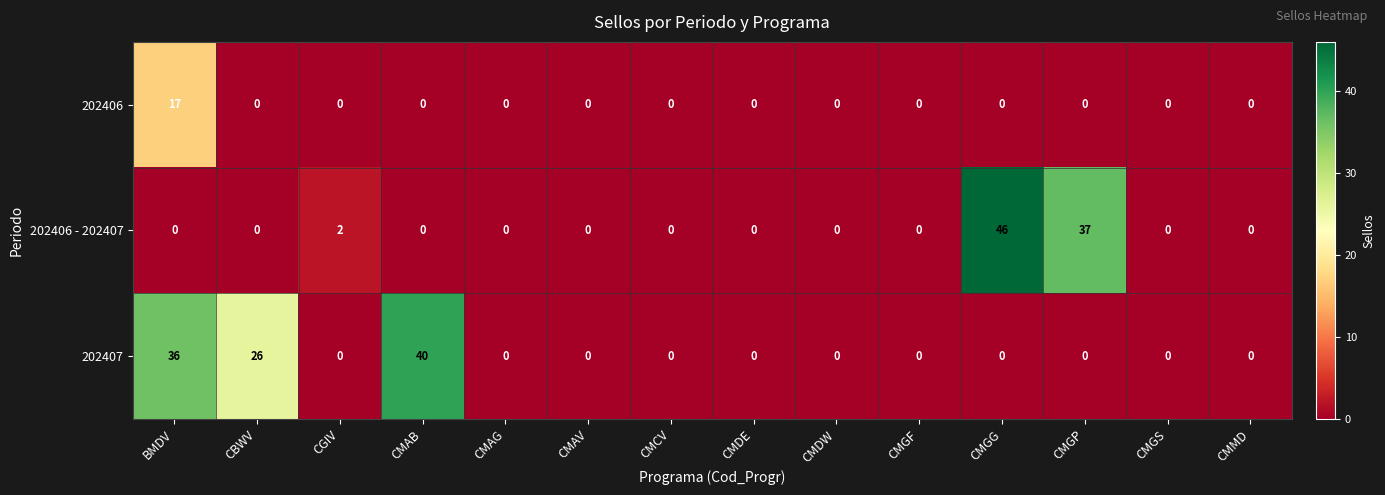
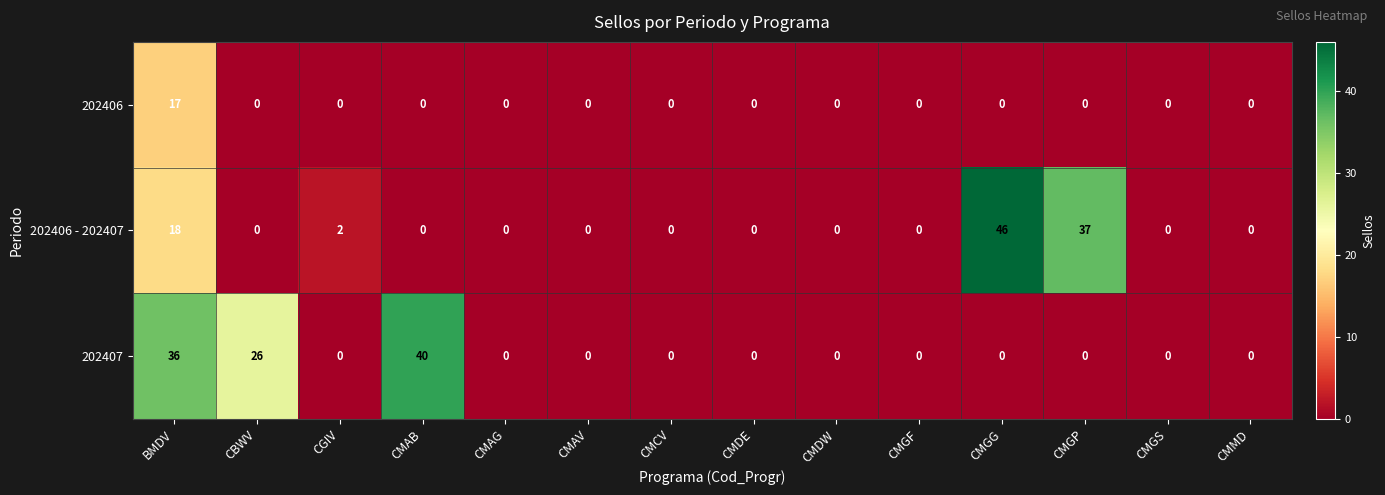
202406 - 202407, BMDV: 0 -> 18
